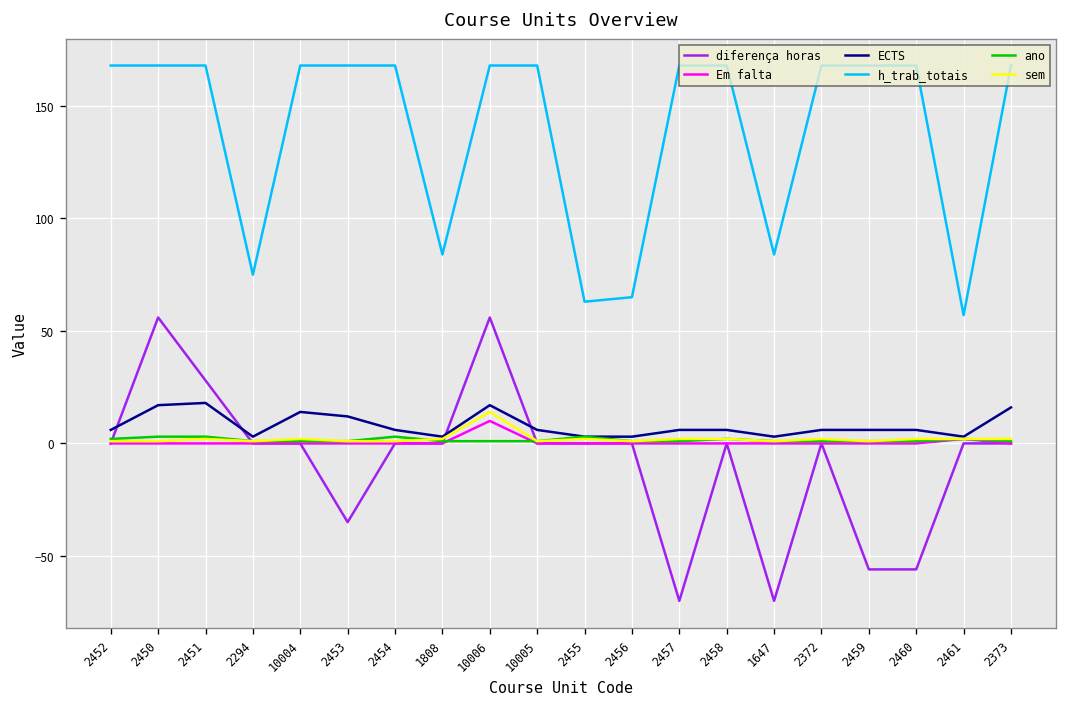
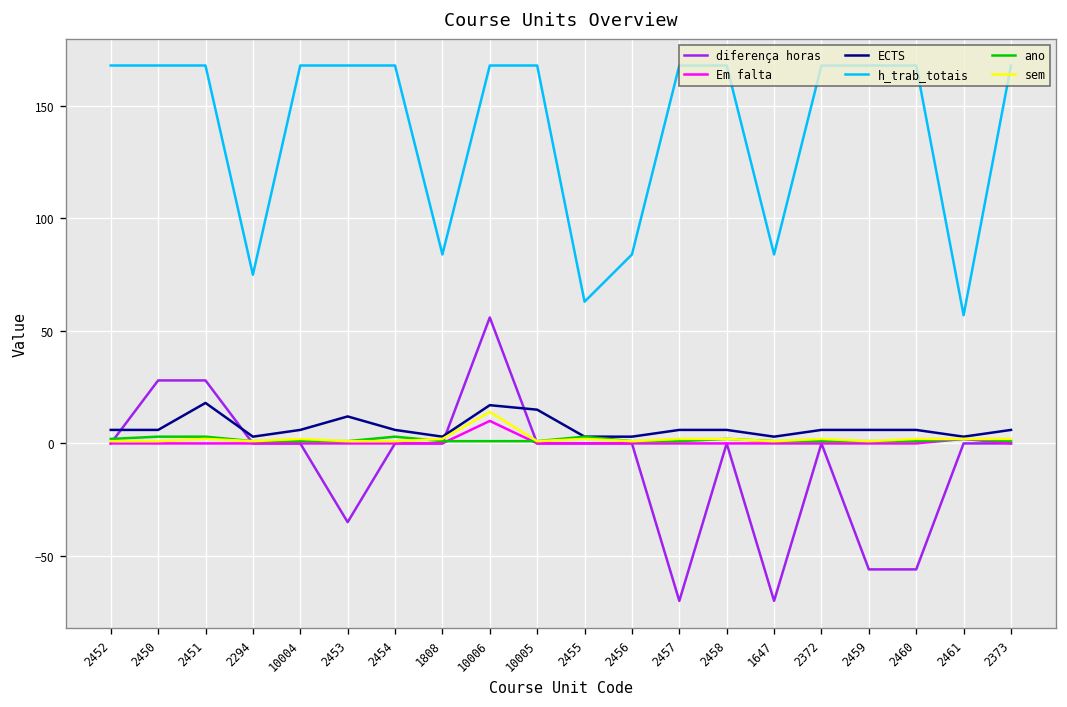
diferença horas, 2450: 56 -> 28
ECTS, 2450: 17 -> 6
ECTS, 10004: 14 -> 6
ECTS, 10005: 6 -> 15
h_trab_totais, 2456: 65 -> 84
ECTS, 2373: 16 -> 6
